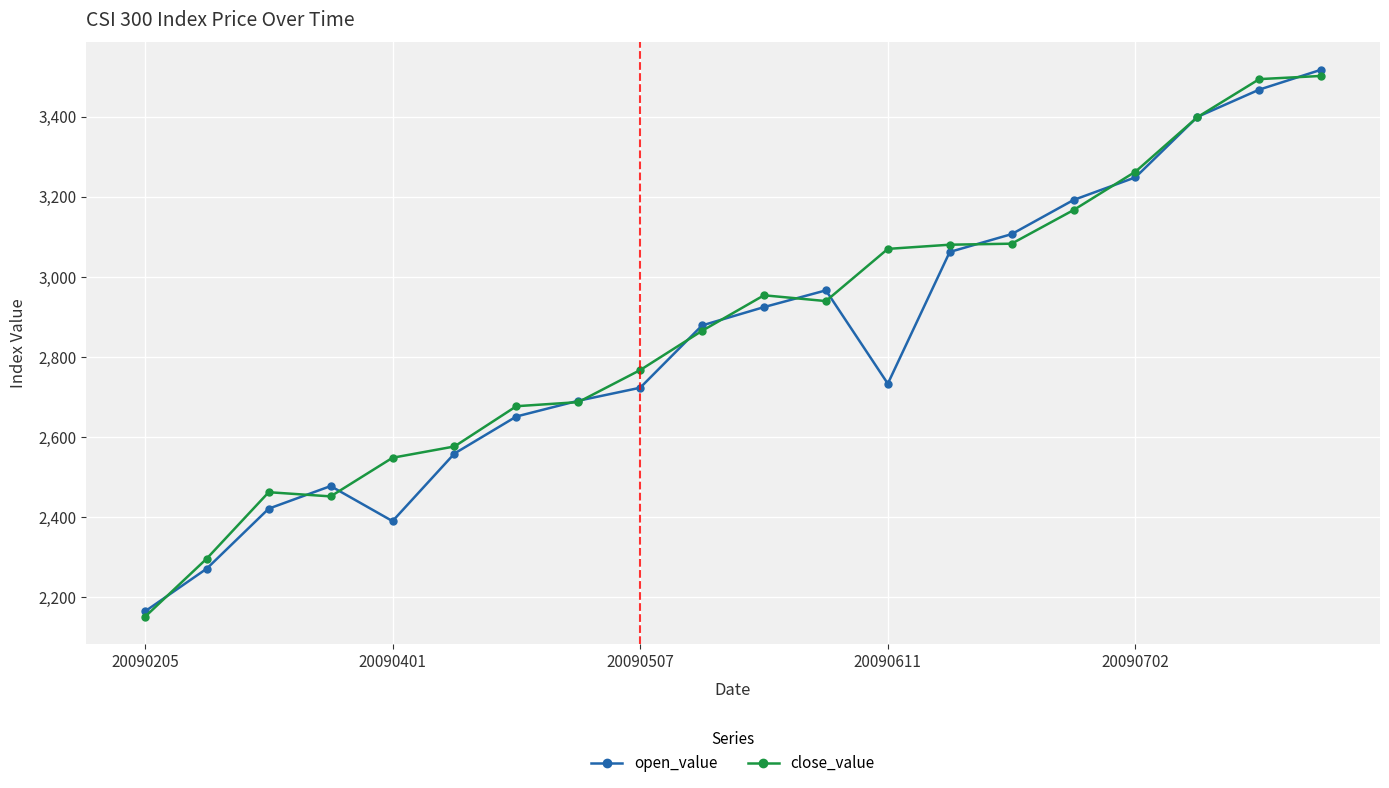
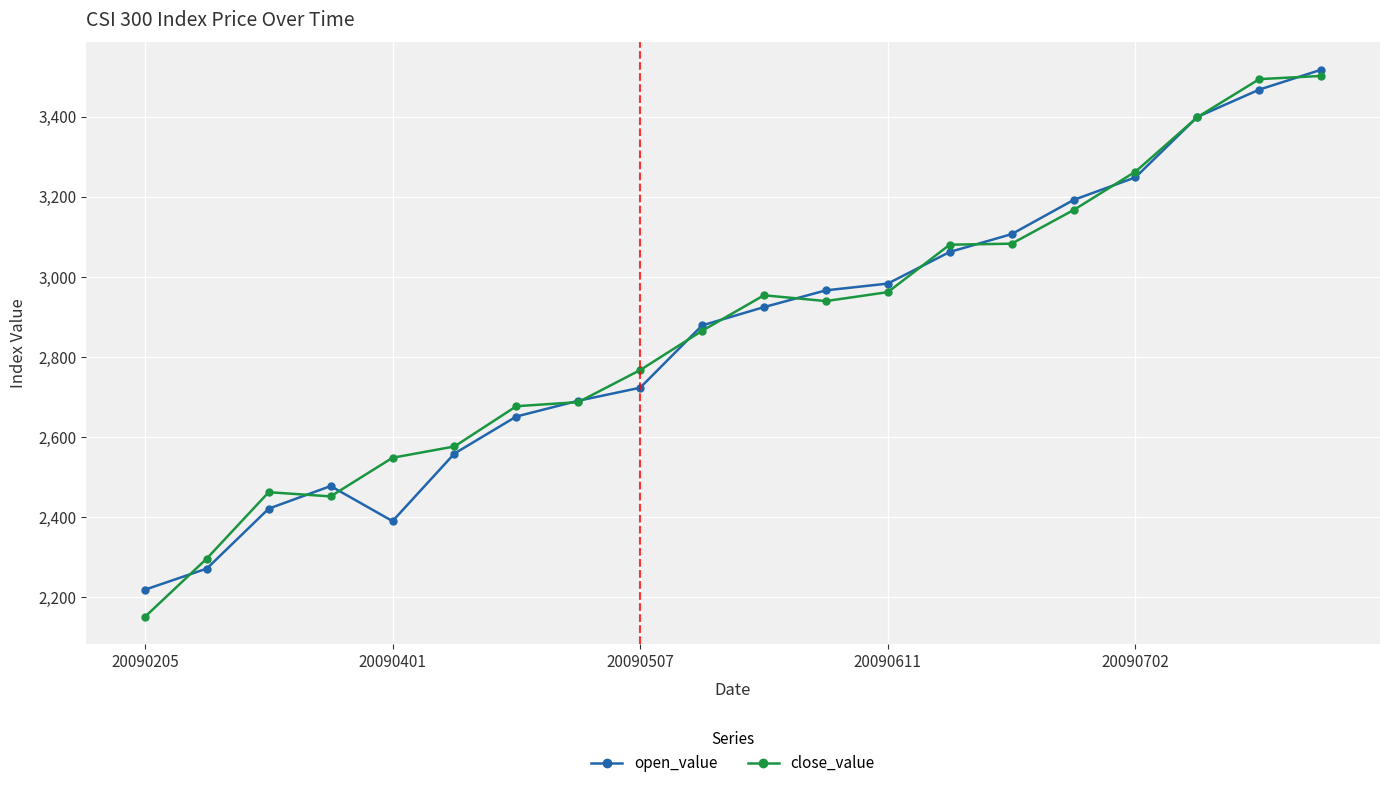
open_value, 20090205: 2,160 -> 2,220
open_value, 20090611: 2,730 -> 2,980
close_value, 20090611: 3,070 -> 2,960
